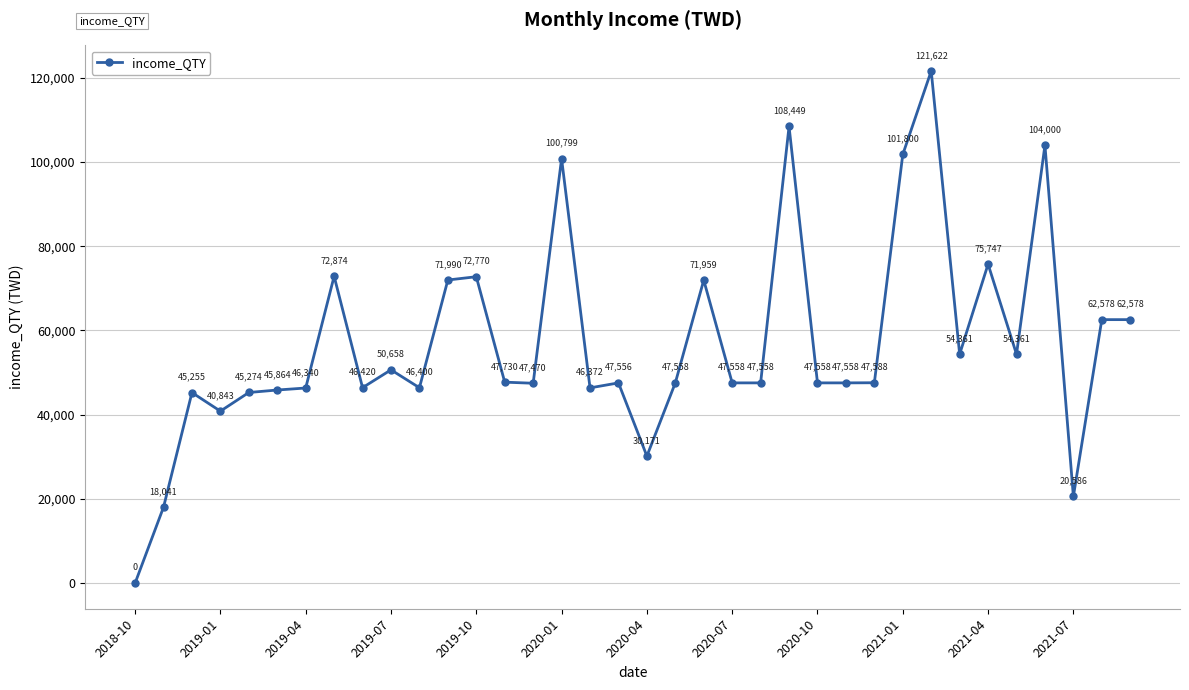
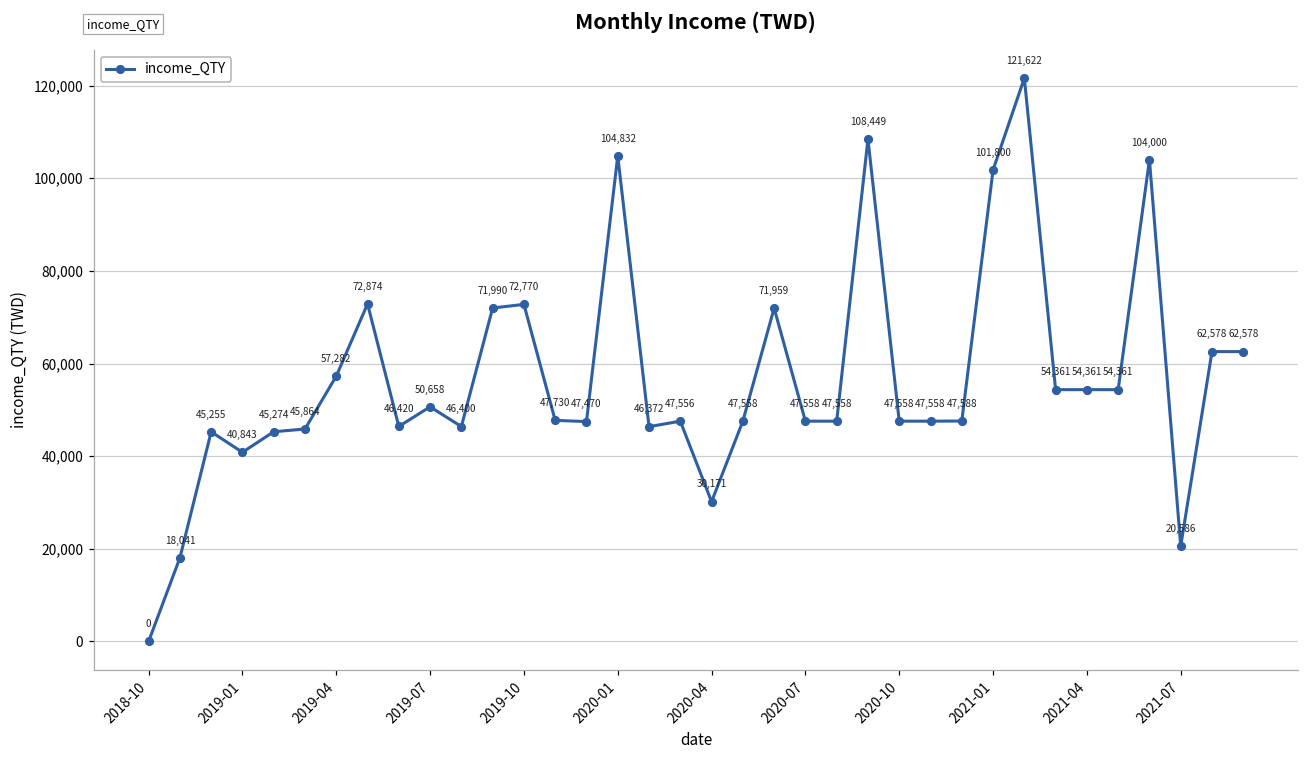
2019-04: 46,340 -> 57,282
2020-01: 100,799 -> 104,832
2021-04: 75,747 -> 54,361
